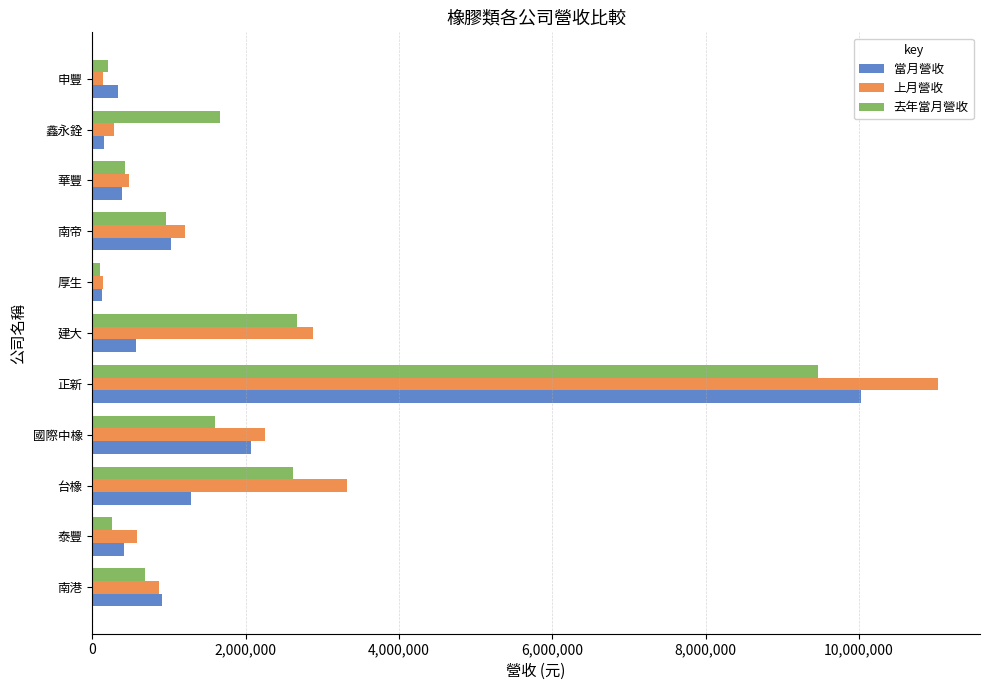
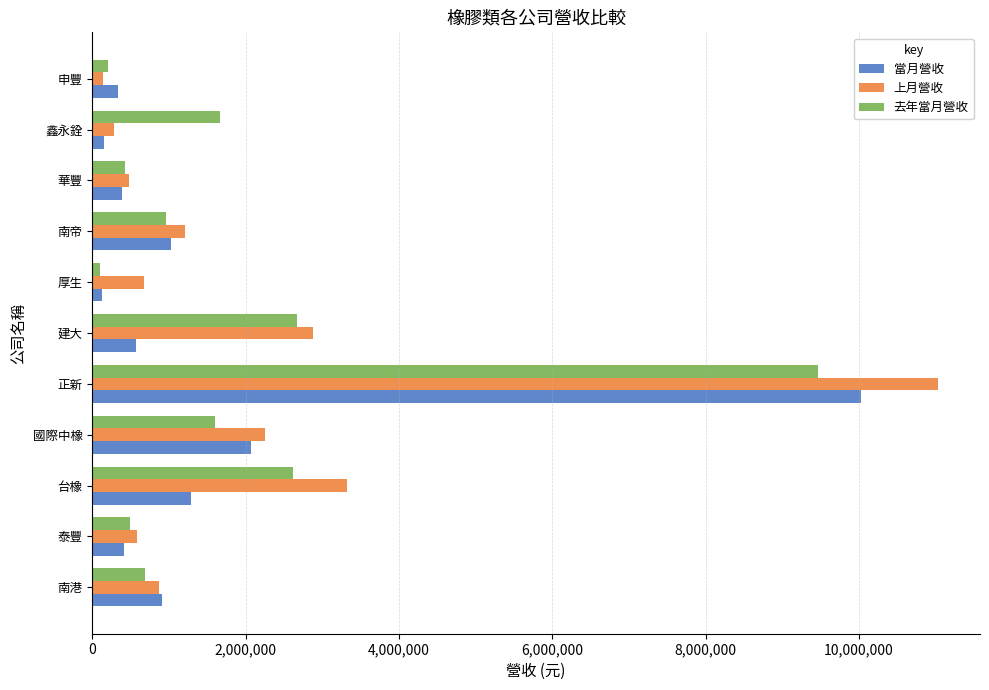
上月營收, 厚生: 100,000 -> 700,000
去年當月營收, 泰豐: 300,000 -> 500,000
